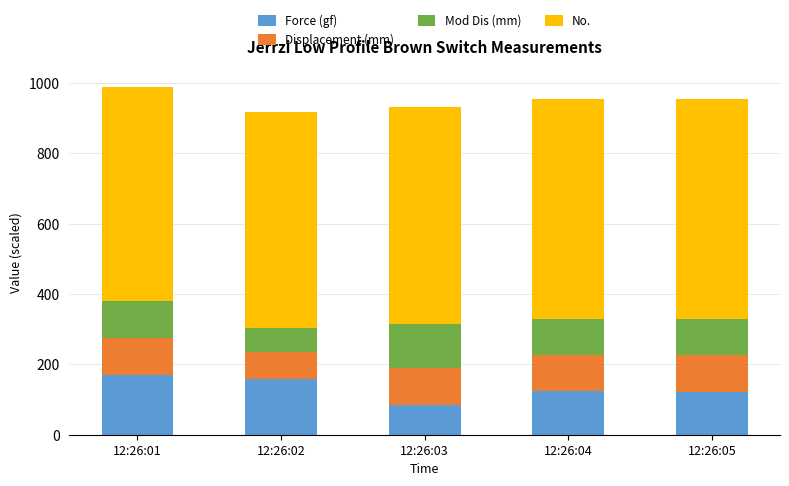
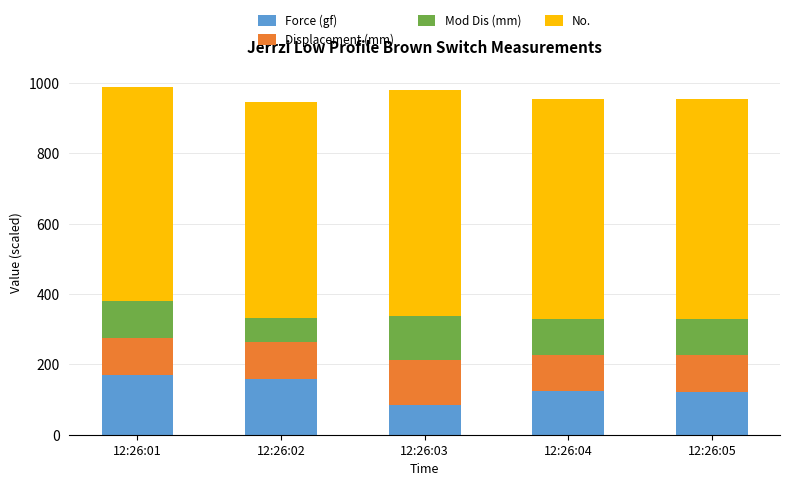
Displacement (mm), 12:26:02: 80 -> 110
Displacement (mm), 12:26:03: 100 -> 130
No., 12:26:03: 620 -> 640
